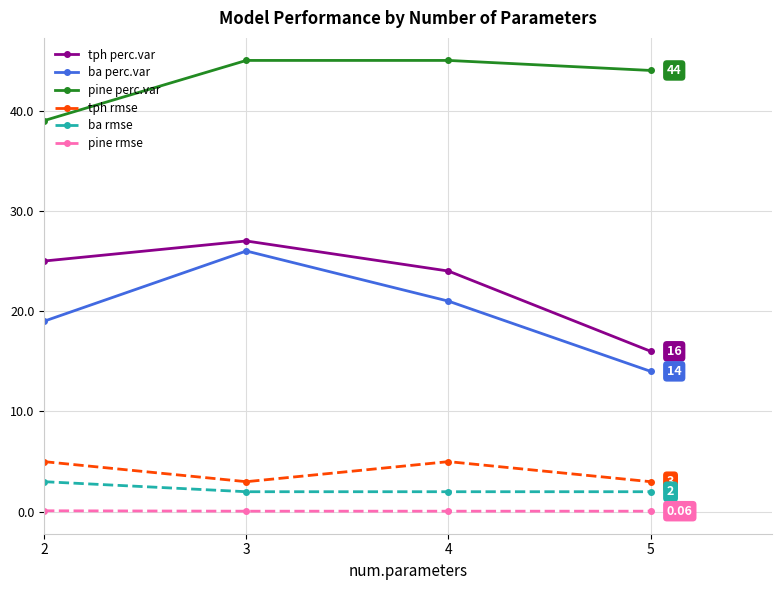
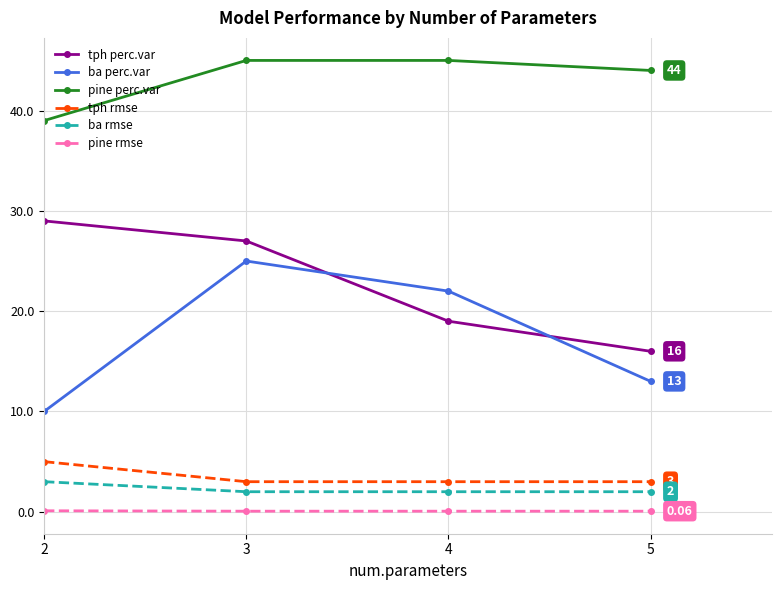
tph perc.var, 2: 25 -> 29
ba perc.var, 2: 19 -> 10
ba perc.var, 3: 26 -> 25
tph perc.var, 4: 24 -> 19
ba perc.var, 4: 21 -> 22
tph rmse, 4: 5 -> 3
ba perc.var, 5: 14 -> 13
